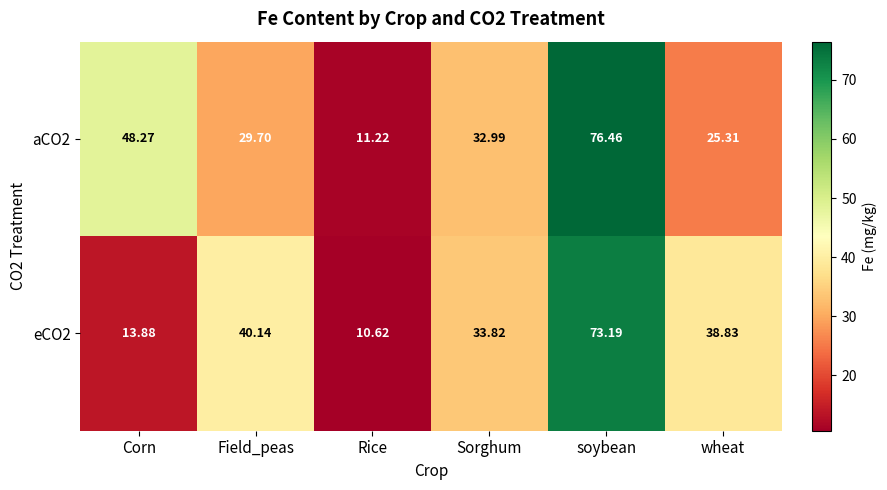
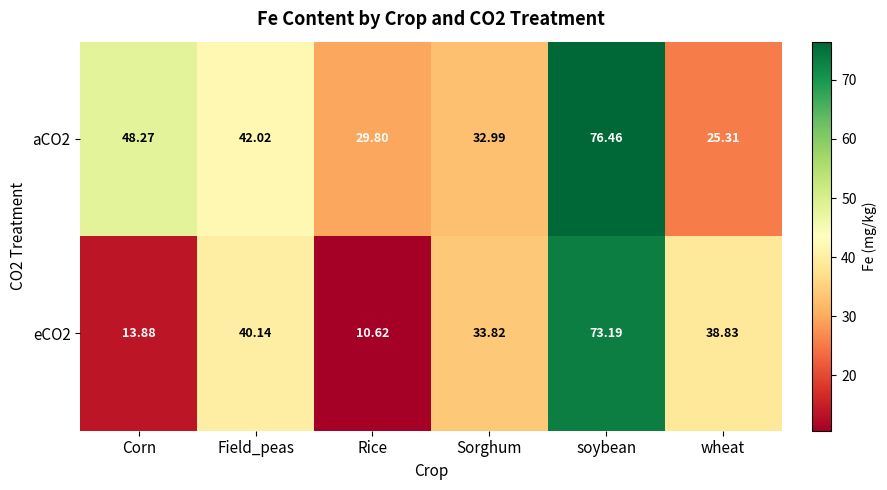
aCO2, Field_peas: 29.70 -> 42.02
aCO2, Rice: 11.22 -> 29.80
